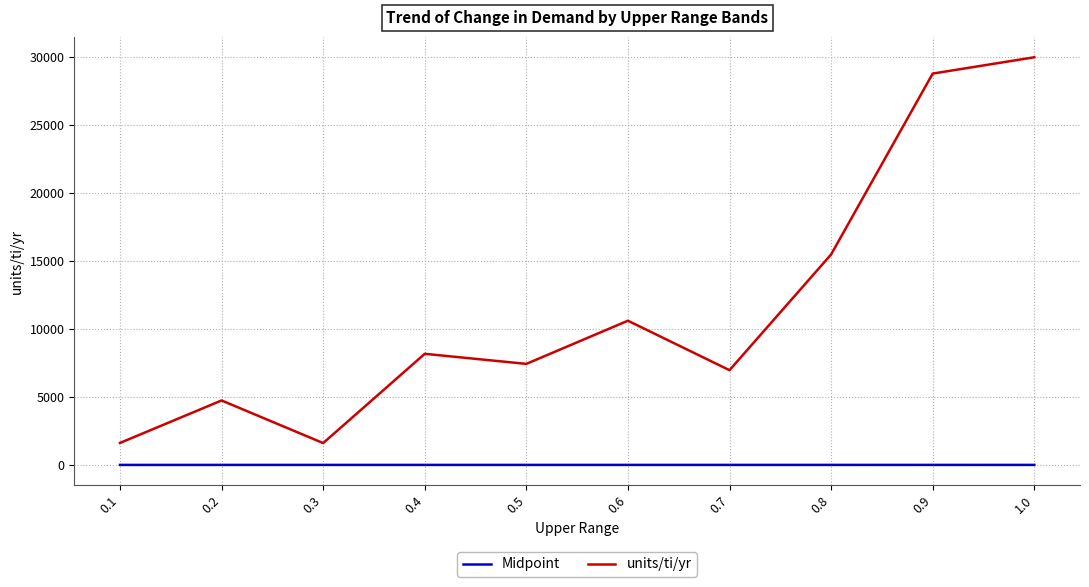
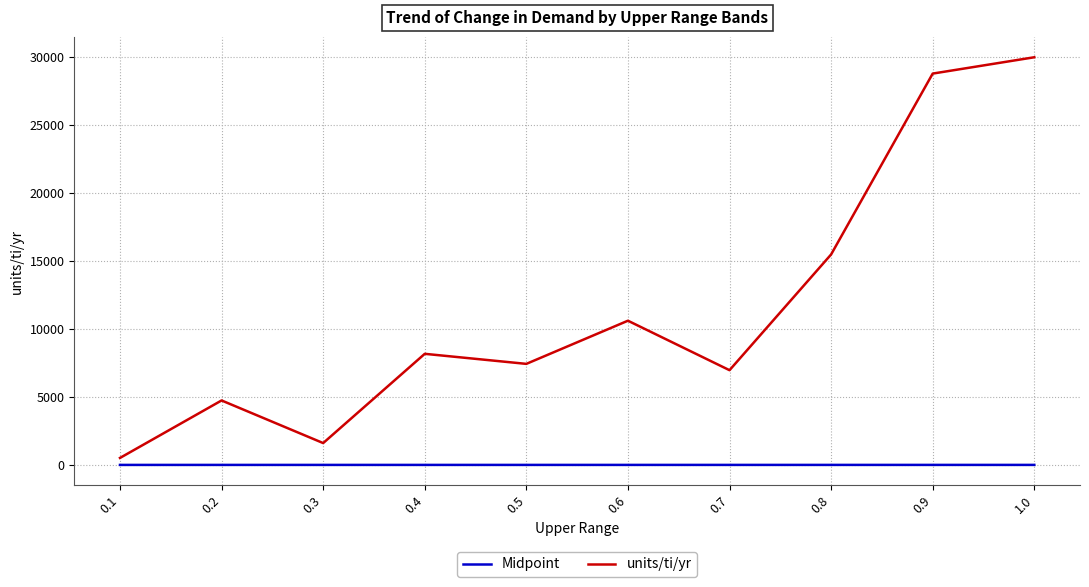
units/ti/yr, 0.1: 1600 -> 500
